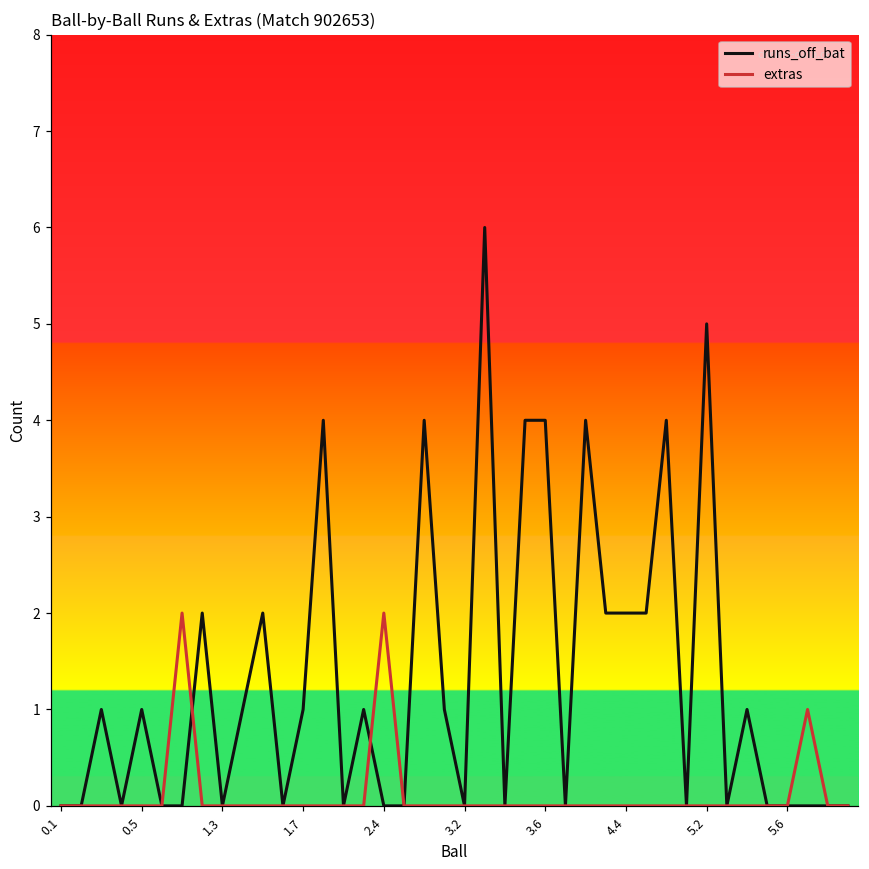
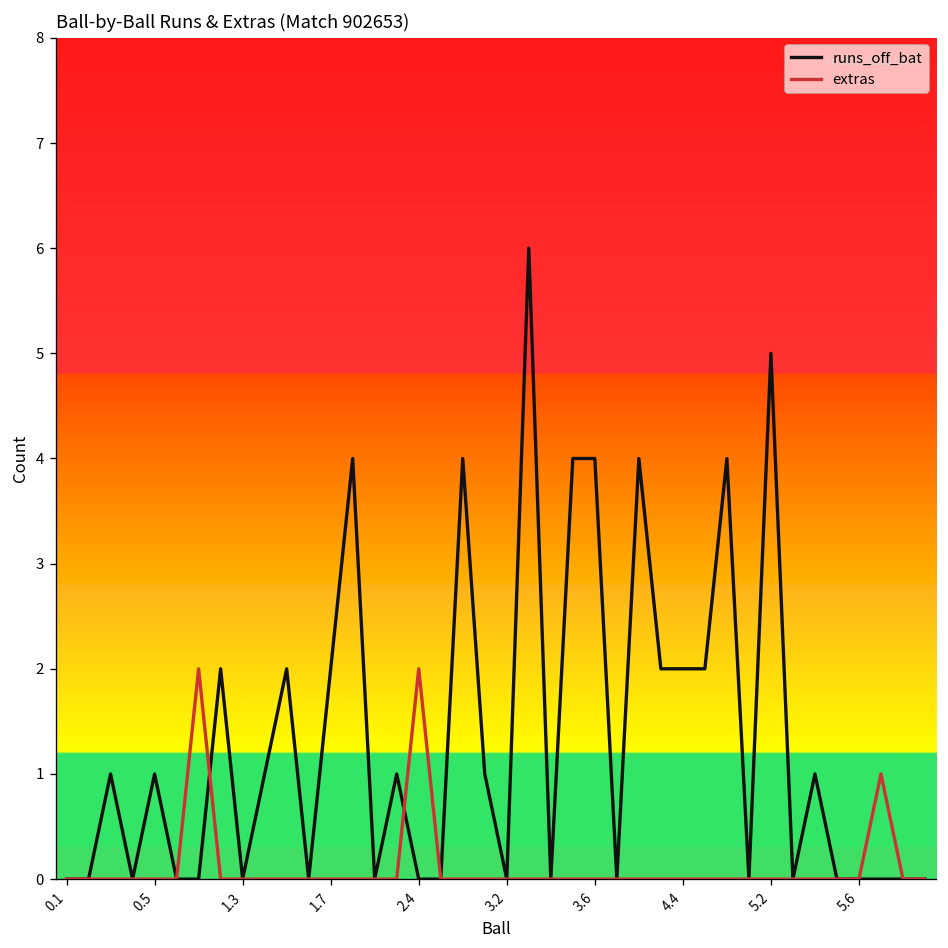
runs_off_bat, 1.7: 1 -> 2
